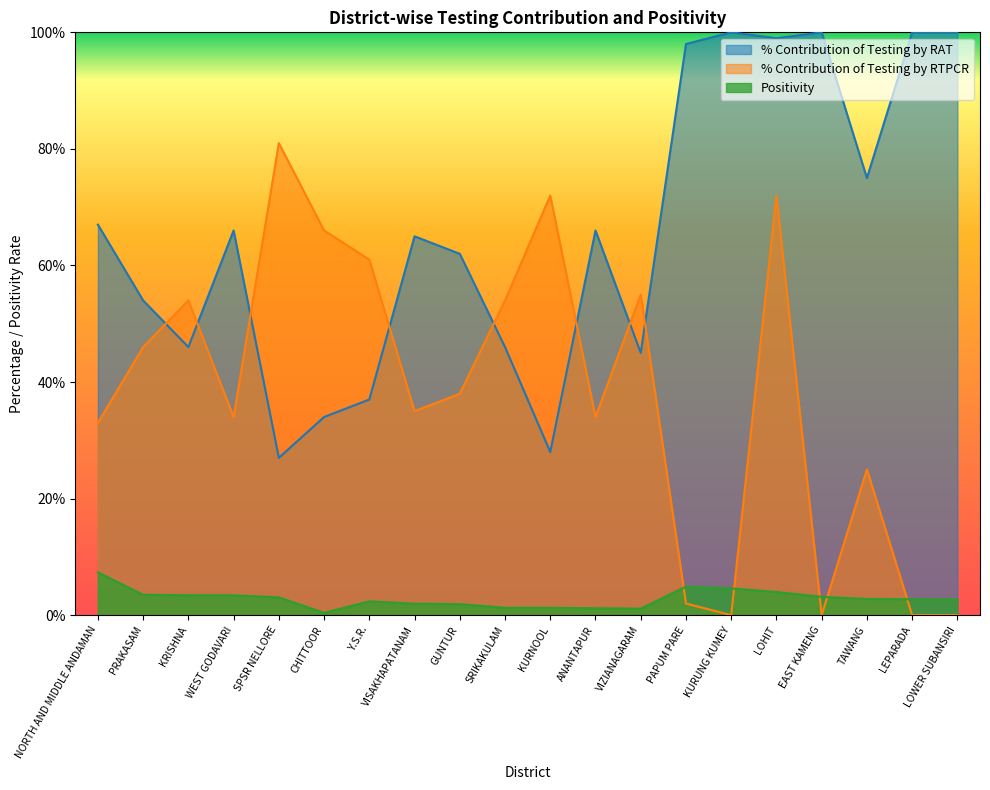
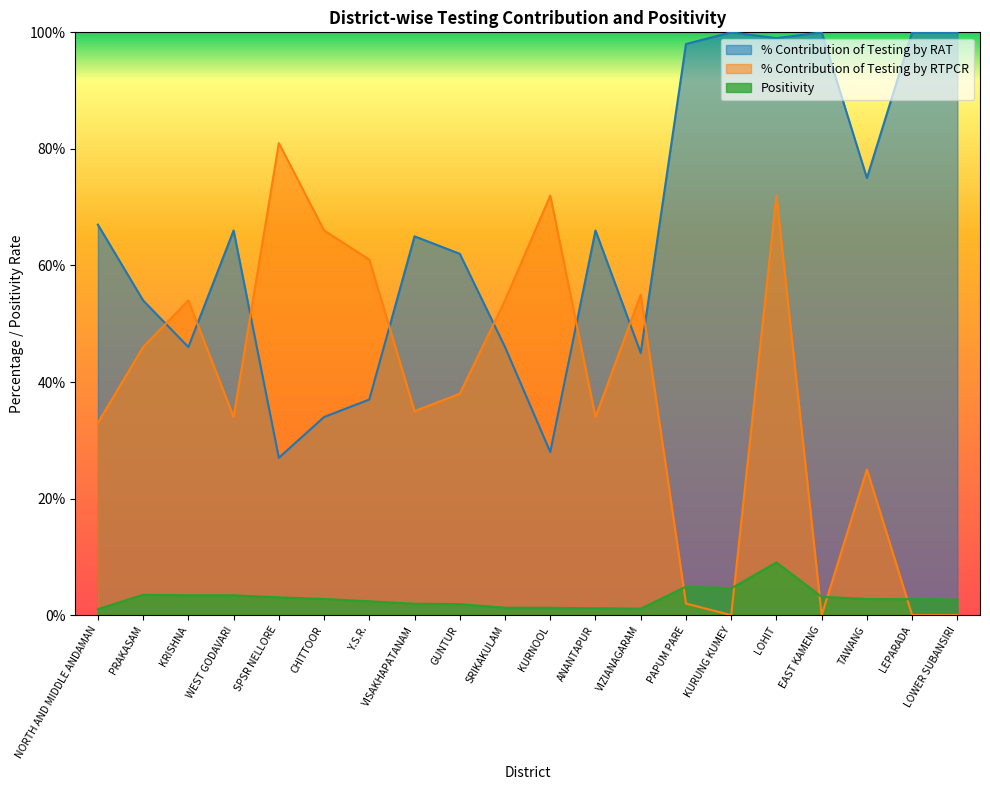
Positivity, NORTH AND MIDDLE ANDAMAN: 7% -> 1%
Positivity, CHITTOOR: 0% -> 3%
Positivity, LOHIT: 4% -> 9%
